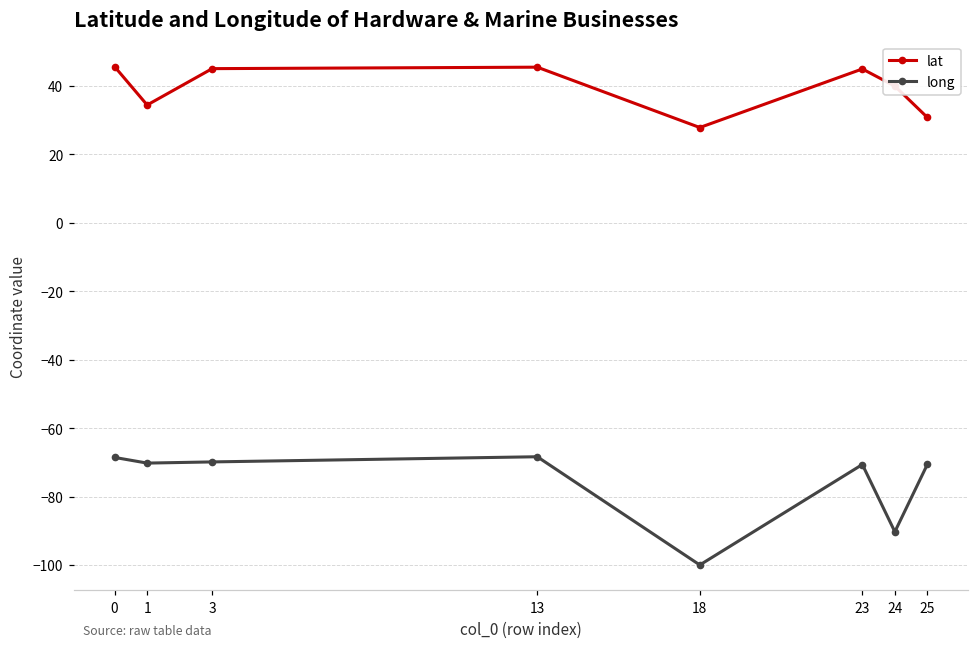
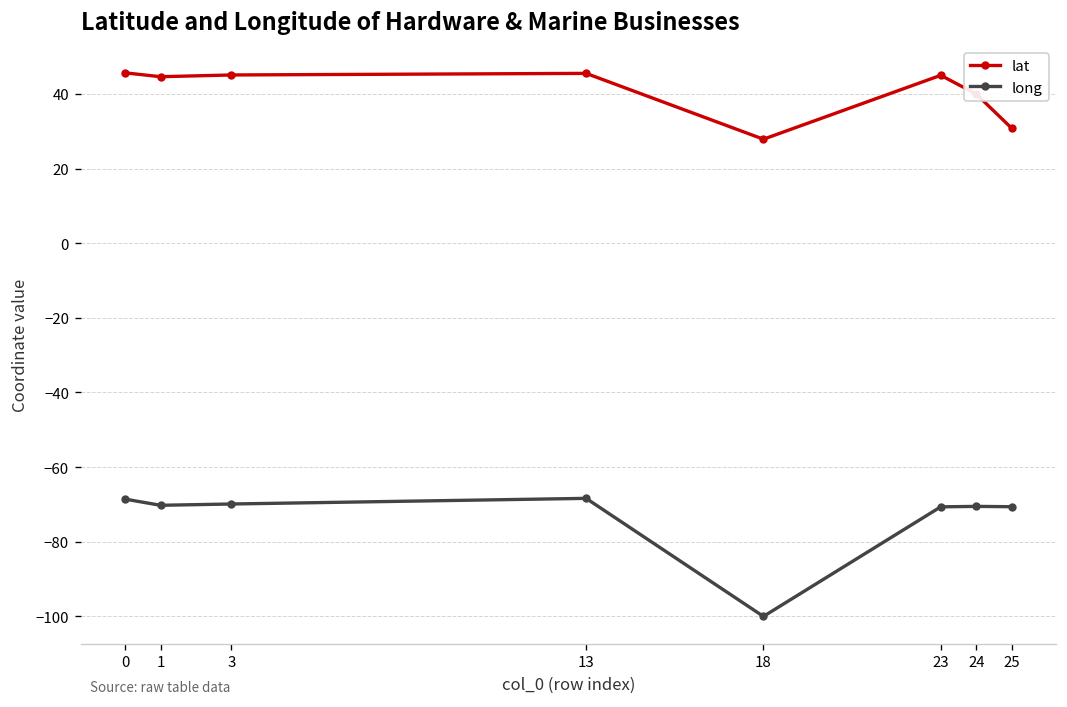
lat, 1: 34 -> 45
long, 24: -90 -> -71
